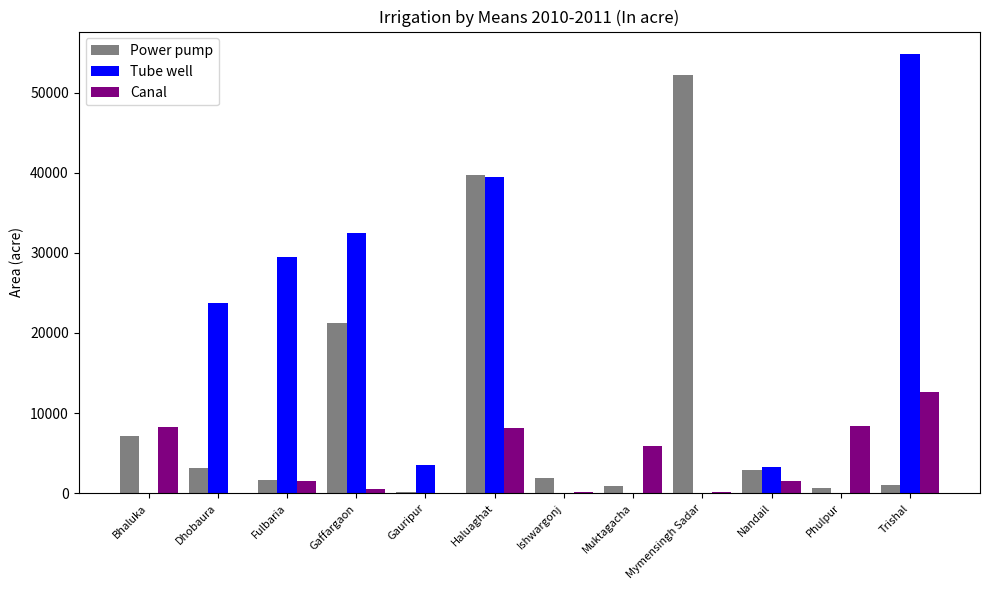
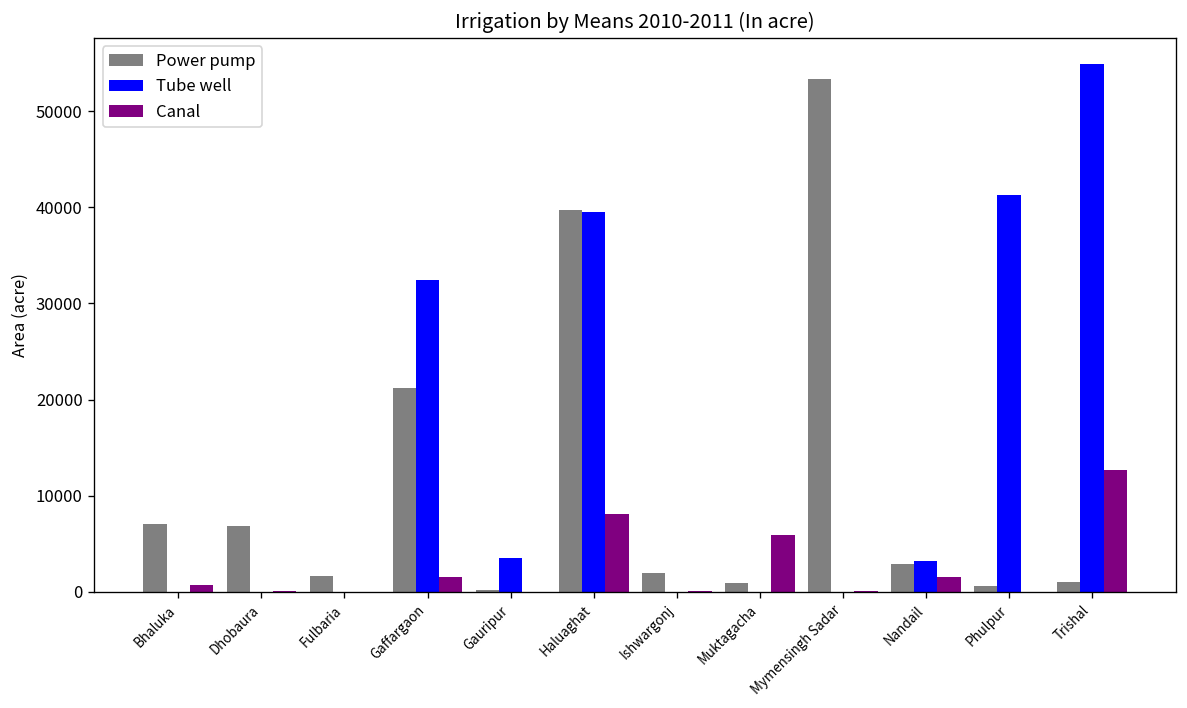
Canal, Bhaluka: 8000 -> 1000
Power pump, Dhobaura: 3000 -> 7000
Tube well, Dhobaura: 24000 -> 0
Tube well, Fulbaria: 29000 -> 0
Canal, Fulbaria: 2000 -> 0
Canal, Gaffargaon: 1000 -> 2000
Power pump, Mymensingh Sadar: 52000 -> 53000
Tube well, Phulpur: 0 -> 41000
Canal, Phulpur: 8000 -> 0
